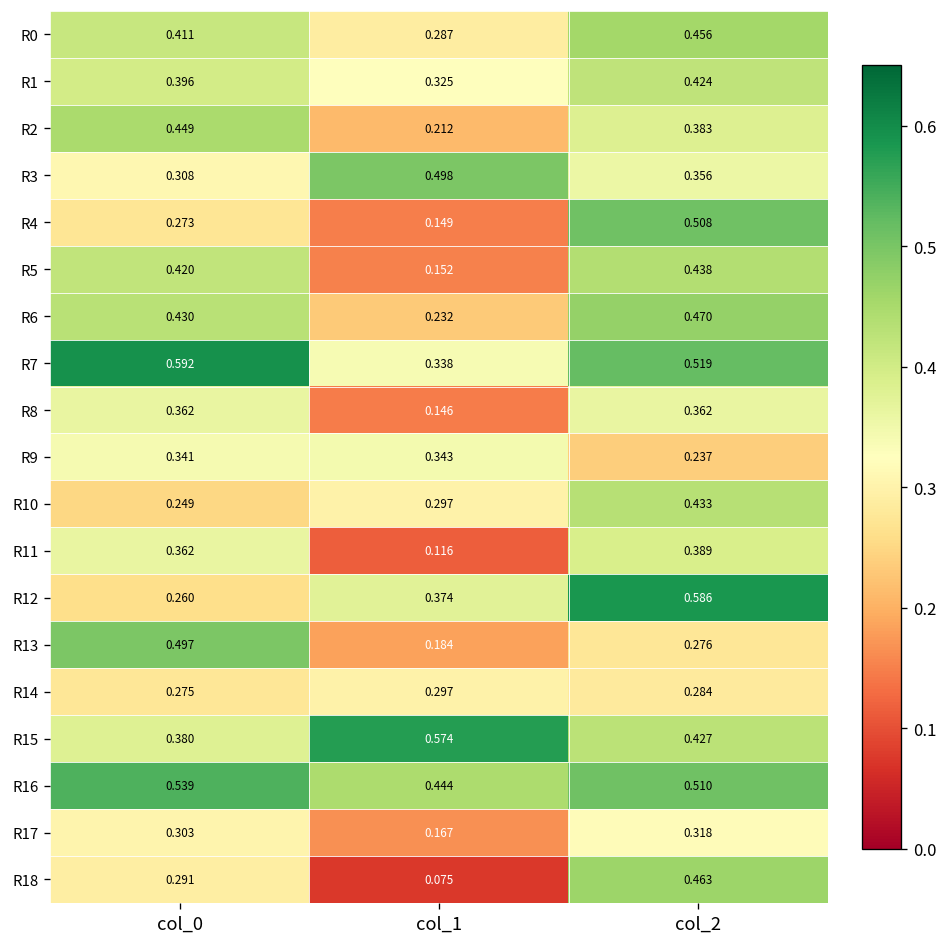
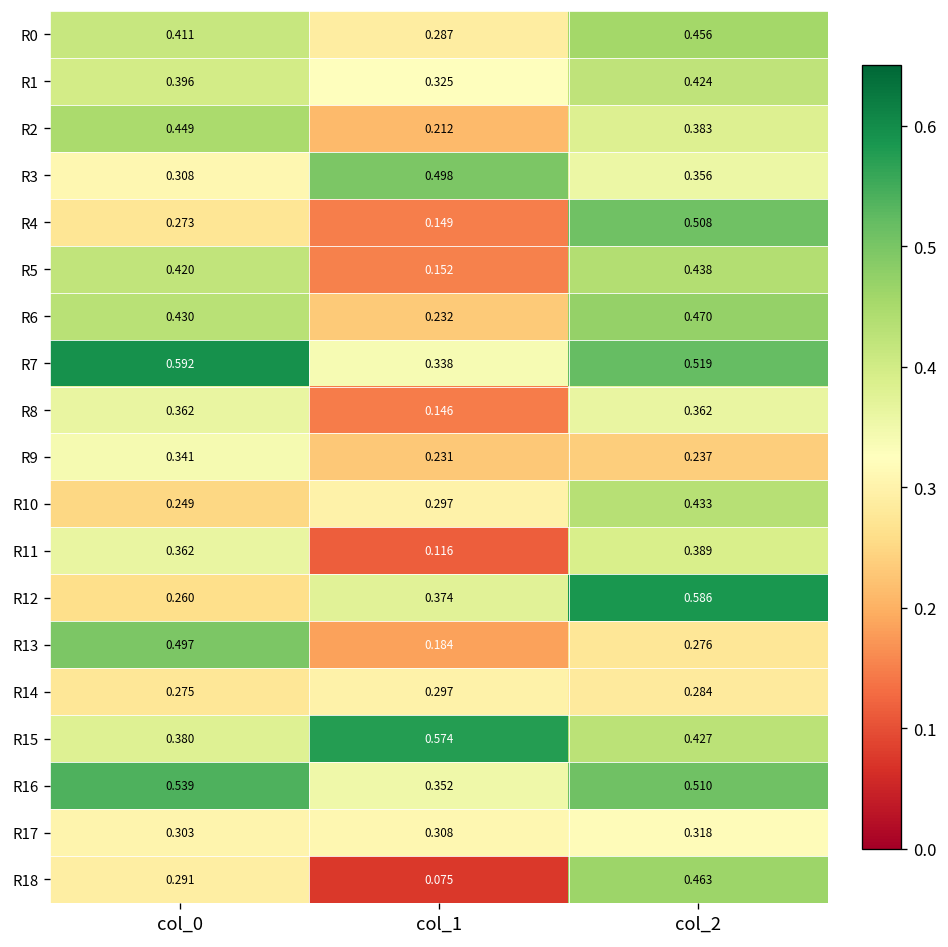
R9, col_1: 0.343 -> 0.231
R16, col_1: 0.444 -> 0.352
R17, col_1: 0.167 -> 0.308
